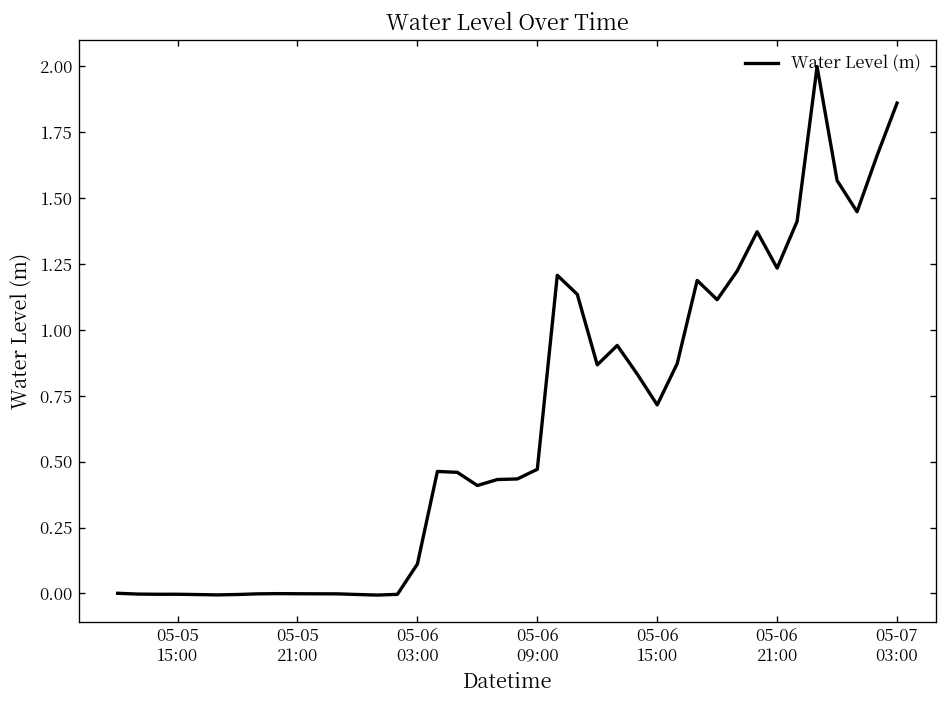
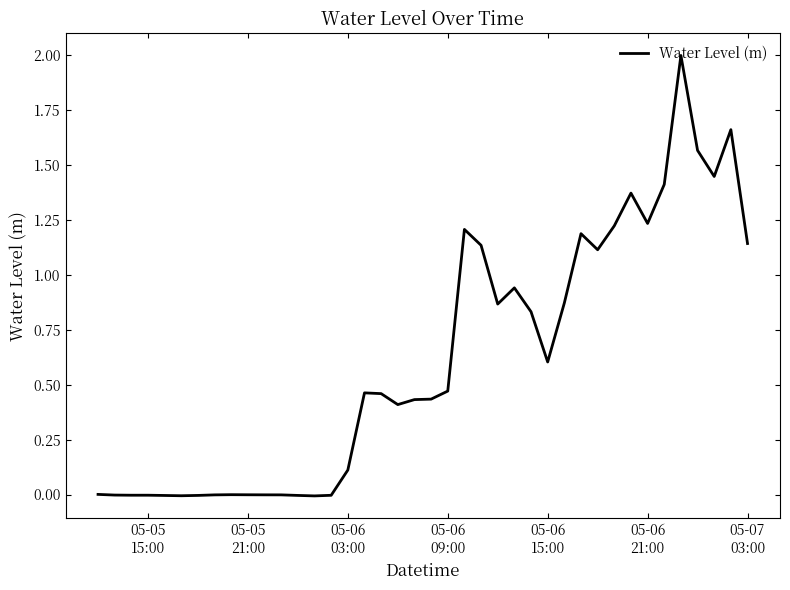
05-06 15:00: 0.72 -> 0.60
05-07 03:00: 1.86 -> 1.14
